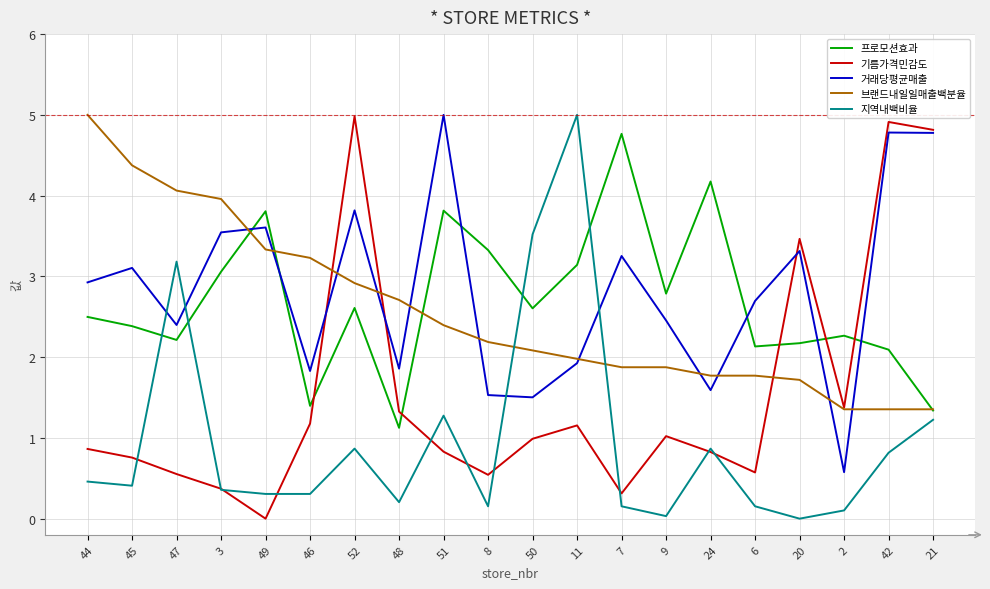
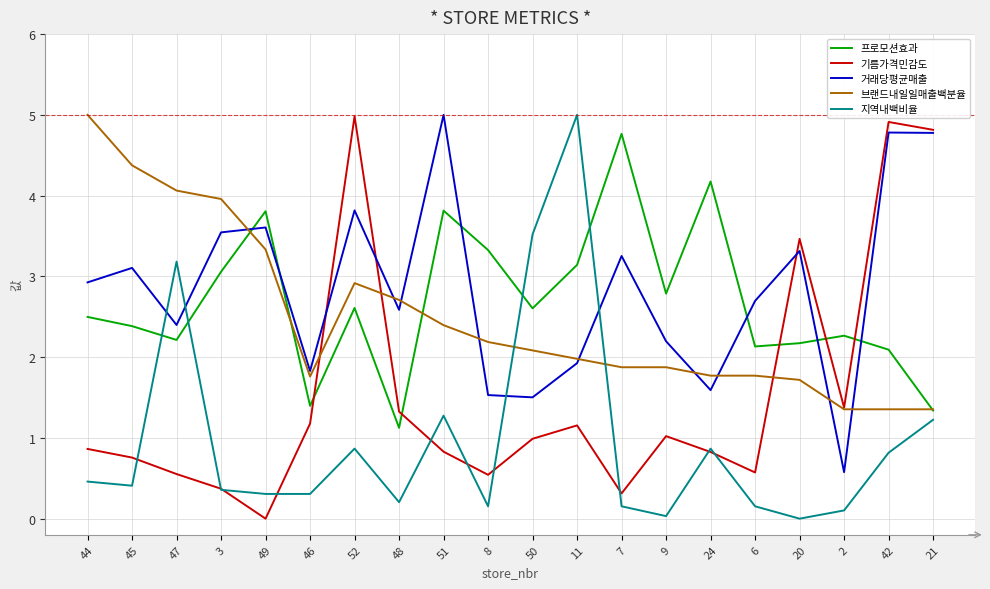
브랜드내일일매출백분율, 46: 3.2 -> 1.8
거래당평균매출, 48: 1.9 -> 2.6
거래당평균매출, 9: 2.5 -> 2.2
